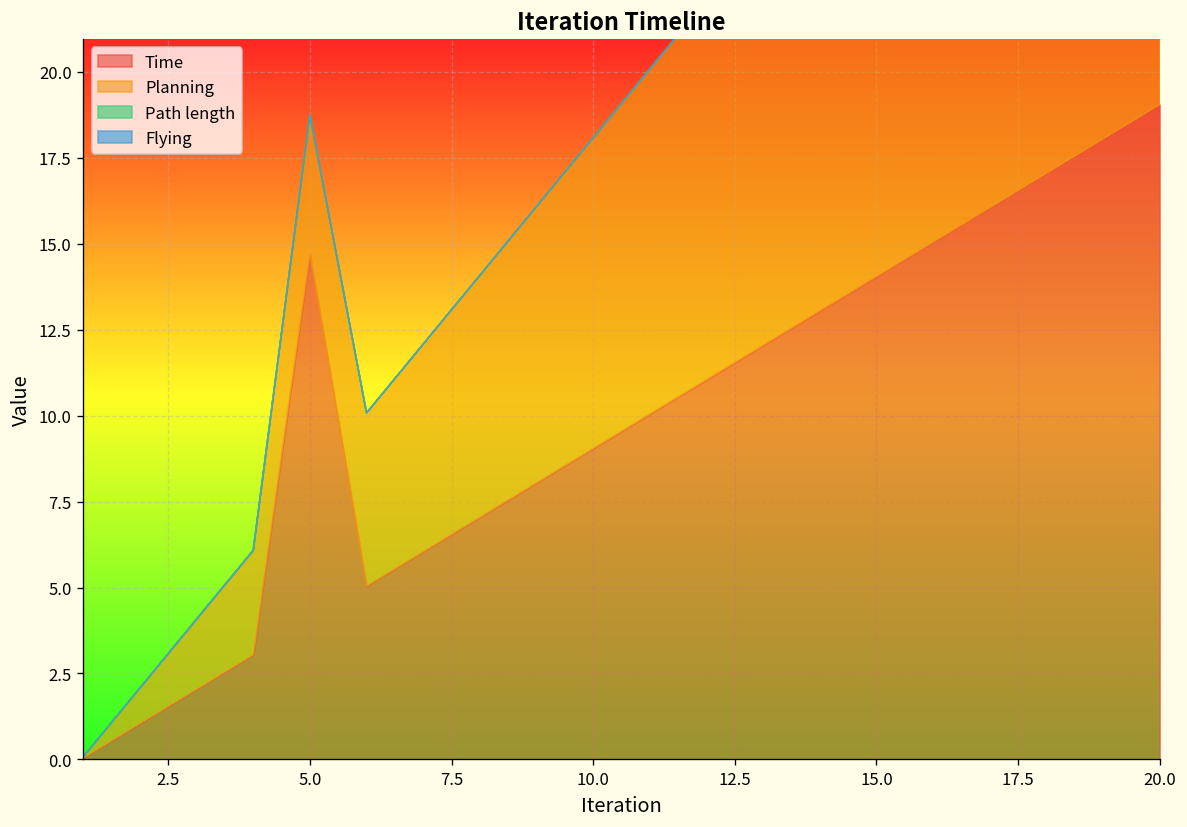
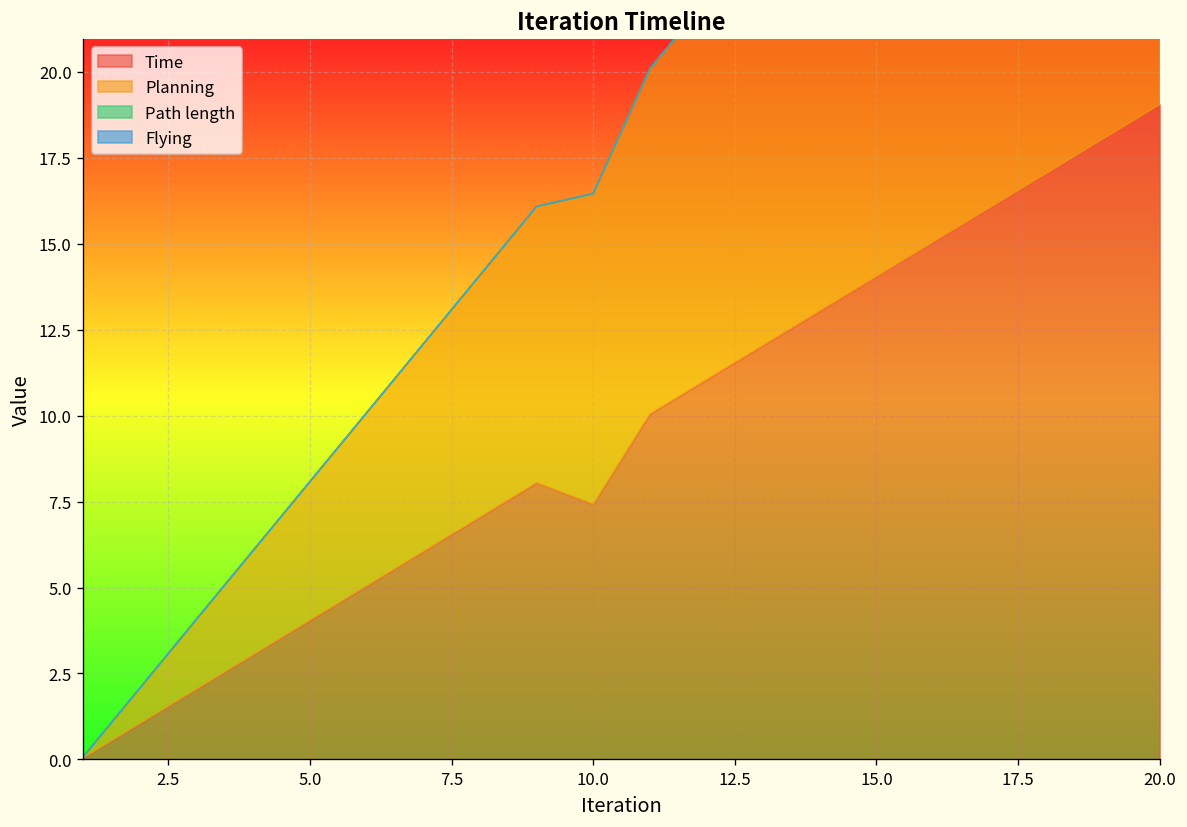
Time, 5.0: 14.7 -> 4.0
Time, 10.0: 9.0 -> 7.4
